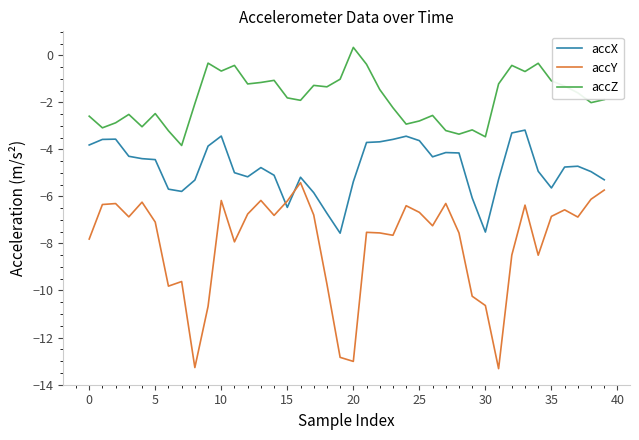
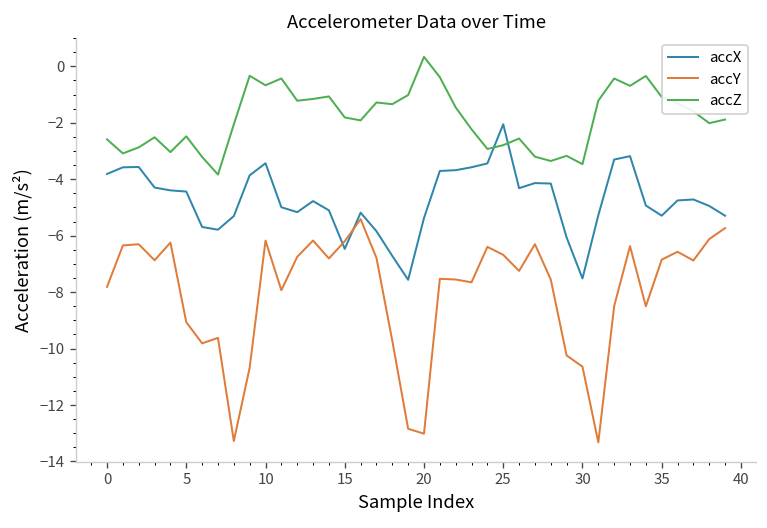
accY, 5: -7.1 -> -9.1
accX, 25: -3.6 -> -2.1
accX, 35: -5.6 -> -5.3
